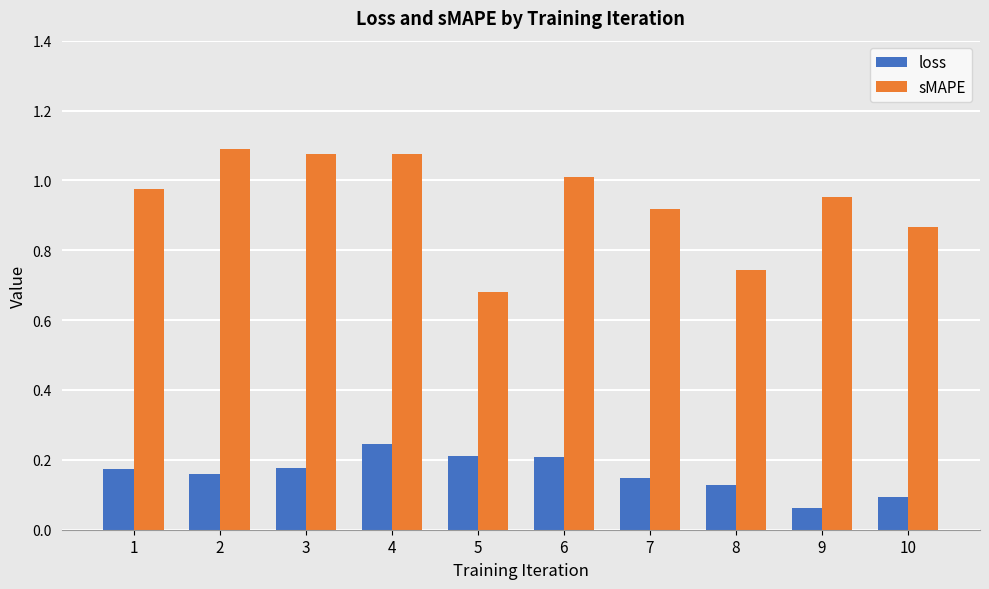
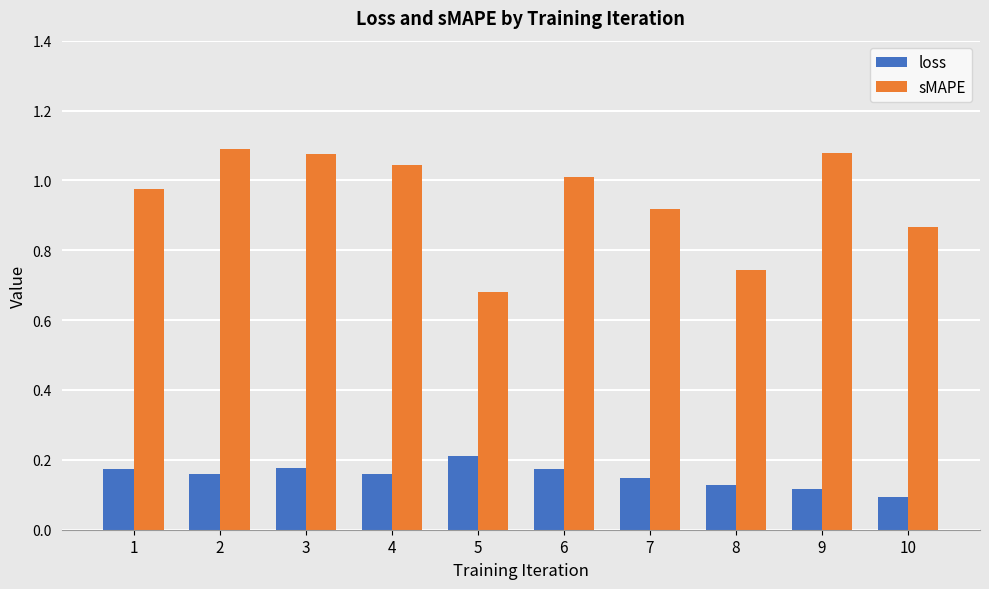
loss, 4: 0.25 -> 0.16
sMAPE, 4: 1.07 -> 1.04
loss, 6: 0.21 -> 0.17
loss, 9: 0.06 -> 0.12
sMAPE, 9: 0.95 -> 1.08
